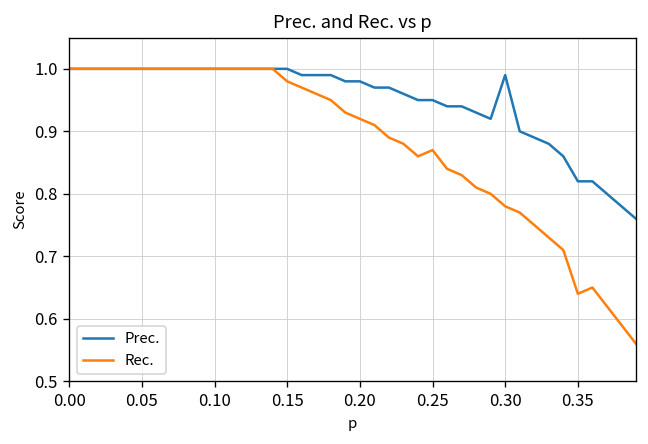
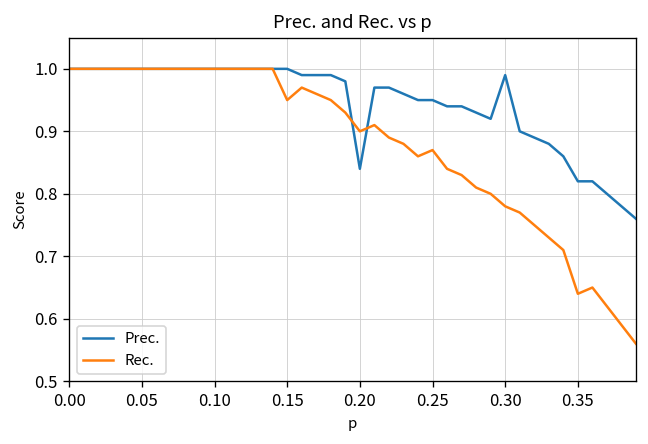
Rec., 0.15: 0.98 -> 0.95
Prec., 0.20: 0.98 -> 0.84
Rec., 0.20: 0.92 -> 0.90
